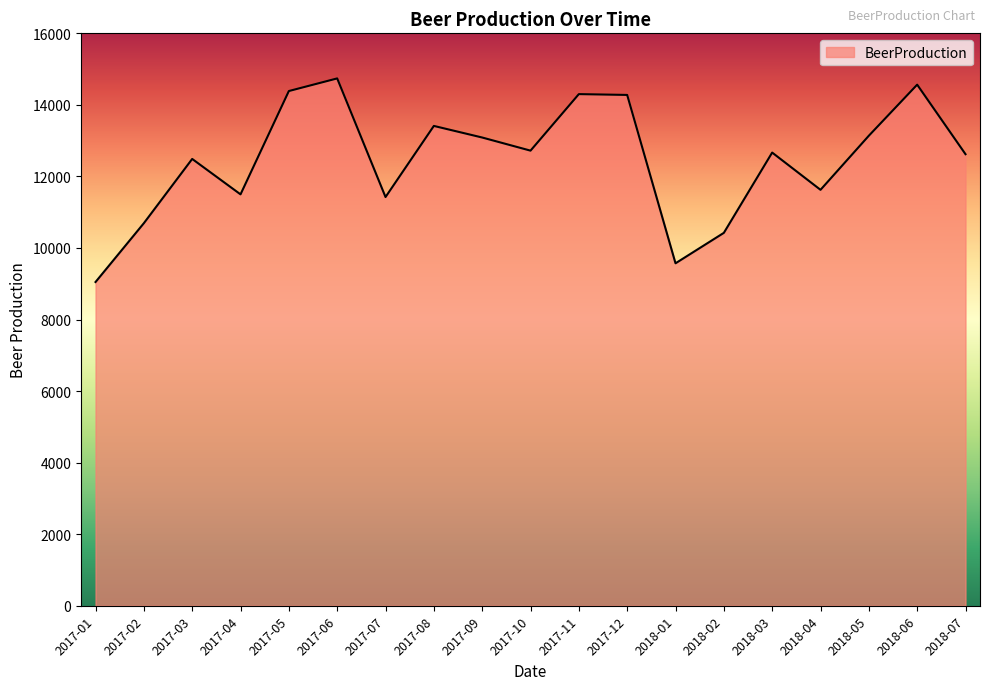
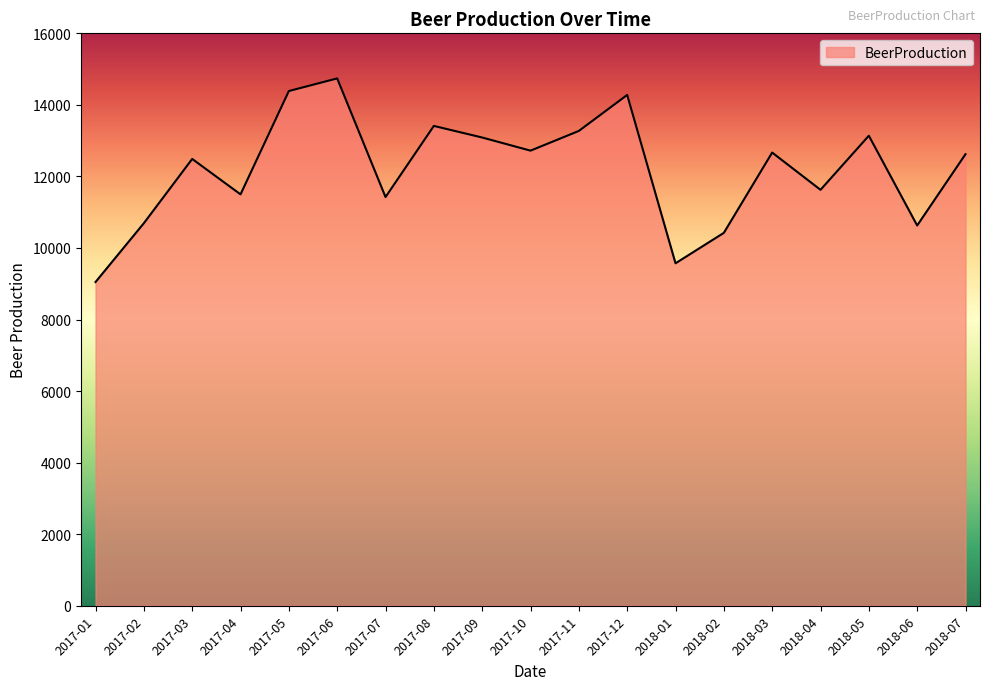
2017-11: 14300 -> 13300
2018-06: 14600 -> 10600
